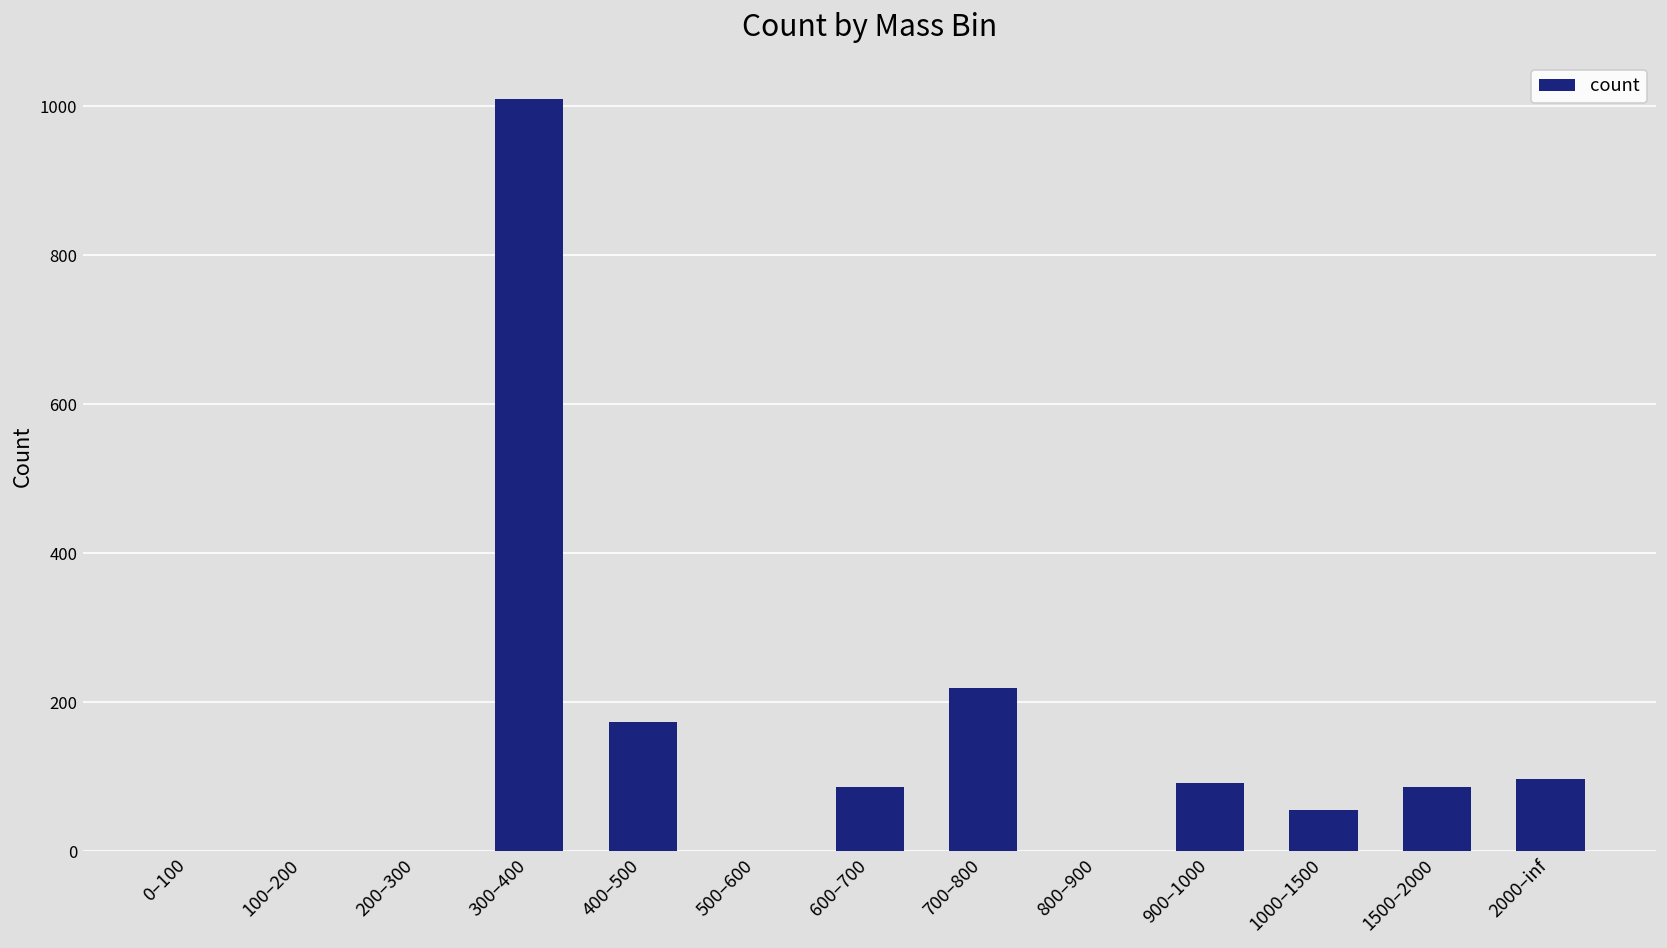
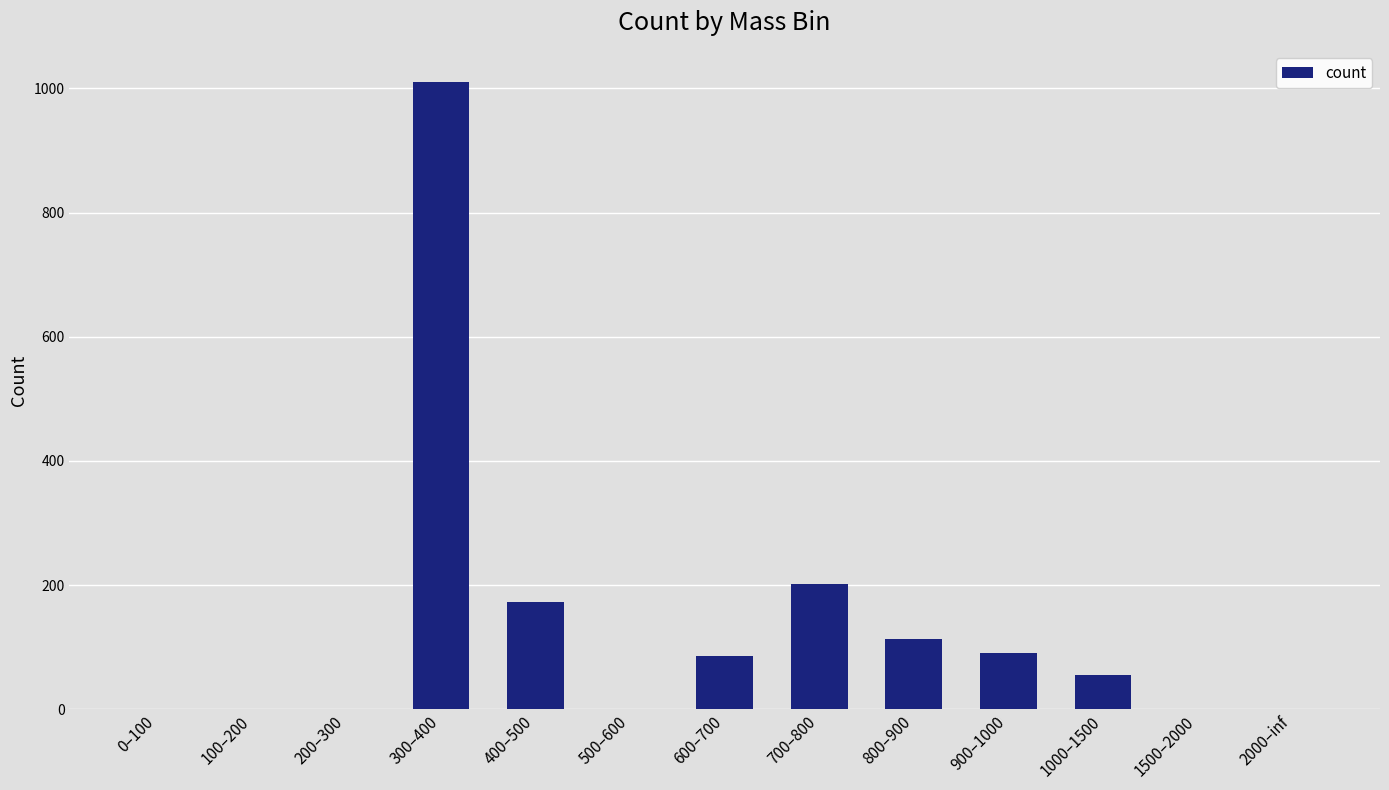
700–800: 220 -> 200
800–900: 0 -> 110
1500–2000: 90 -> 0
2000–inf: 100 -> 0
